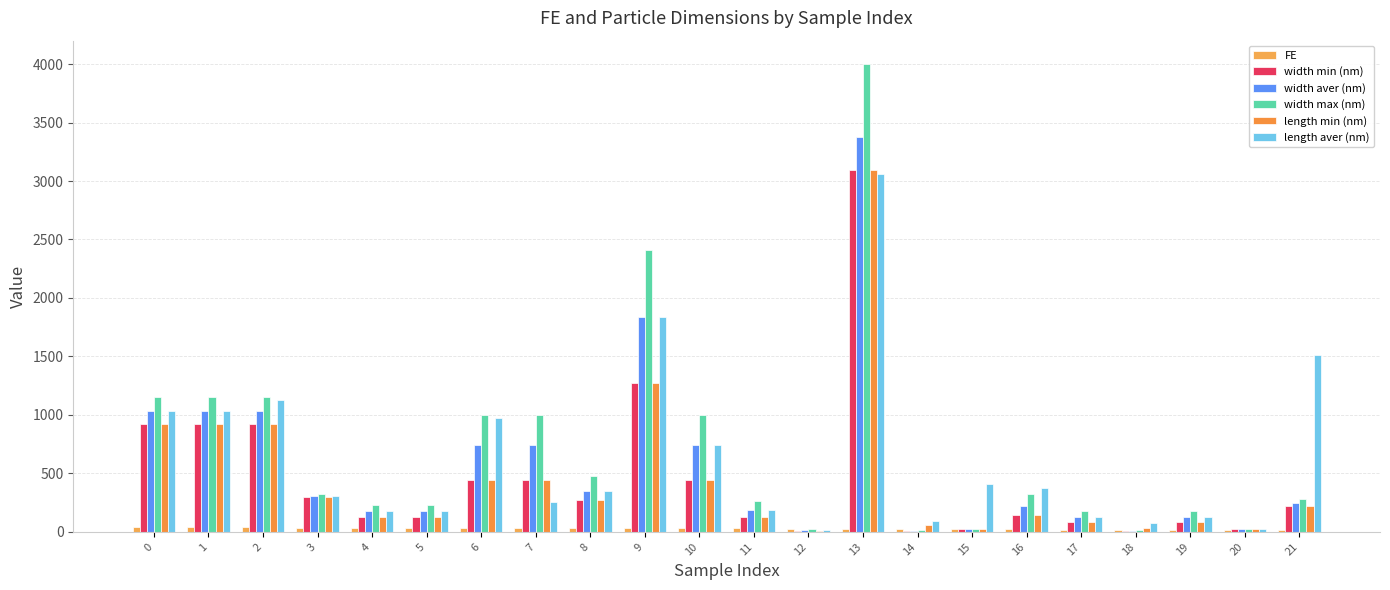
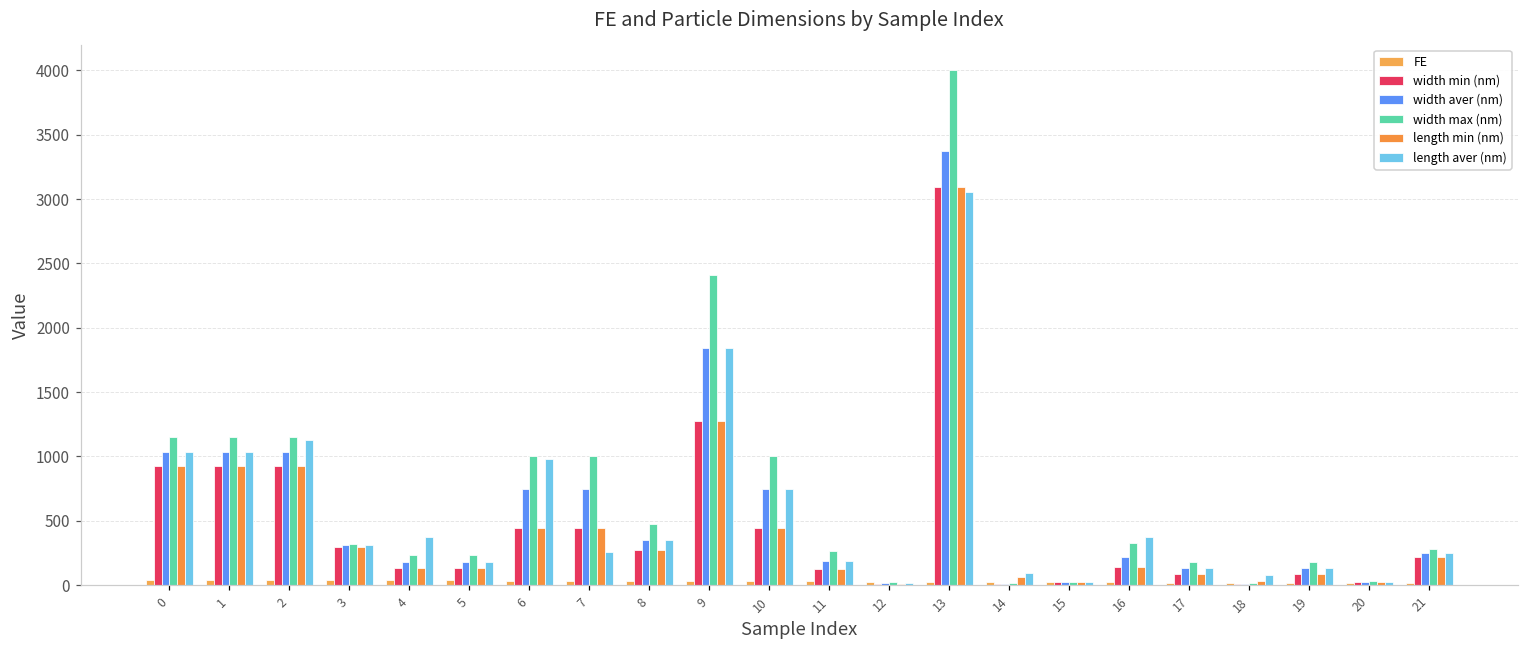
length aver (nm), 4: 180 -> 370
length aver (nm), 15: 410 -> 20
length aver (nm), 21: 1520 -> 250
